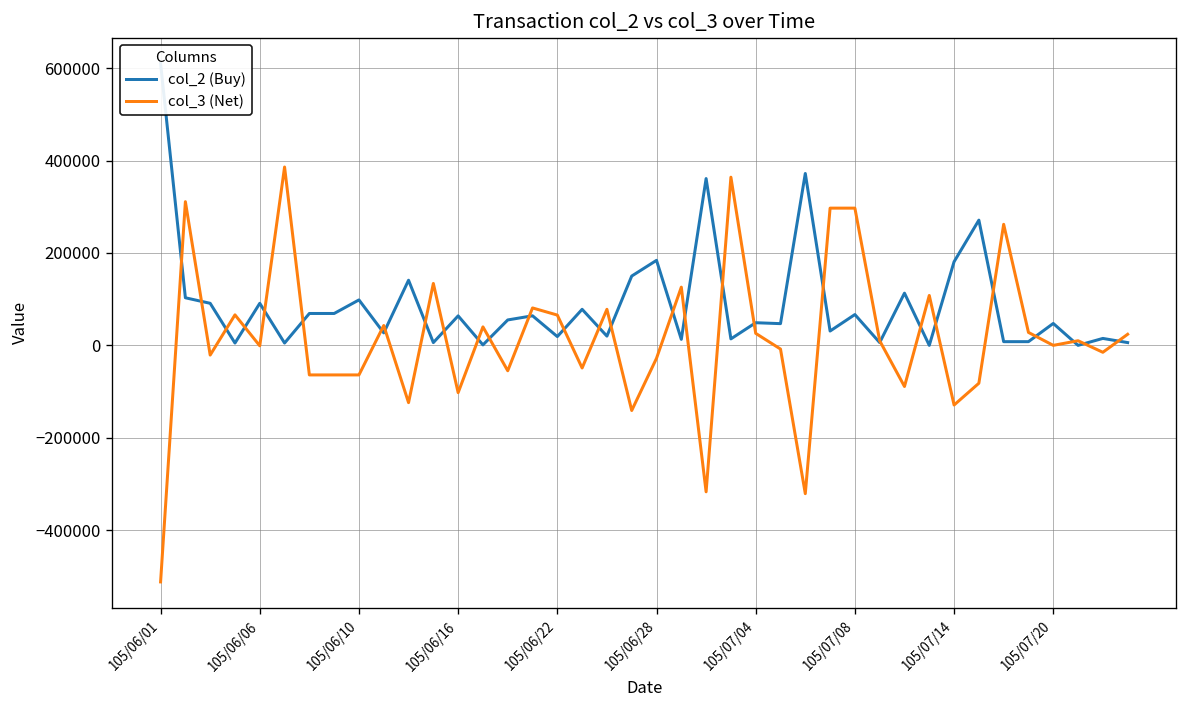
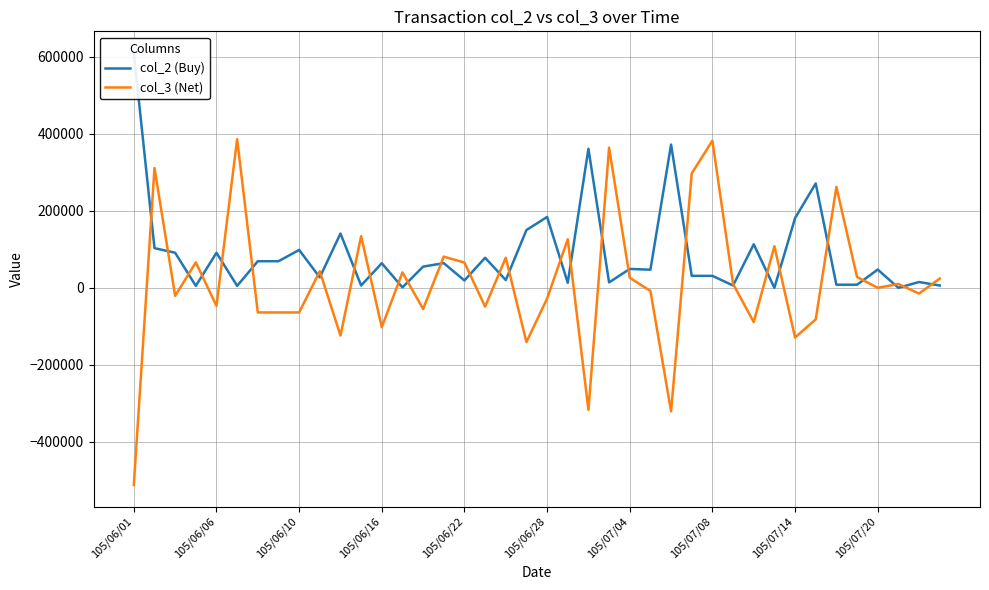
col_3 (Net), 105/06/06: 0 -> -50000
col_2 (Buy), 105/07/08: 70000 -> 30000
col_3 (Net), 105/07/08: 300000 -> 380000
